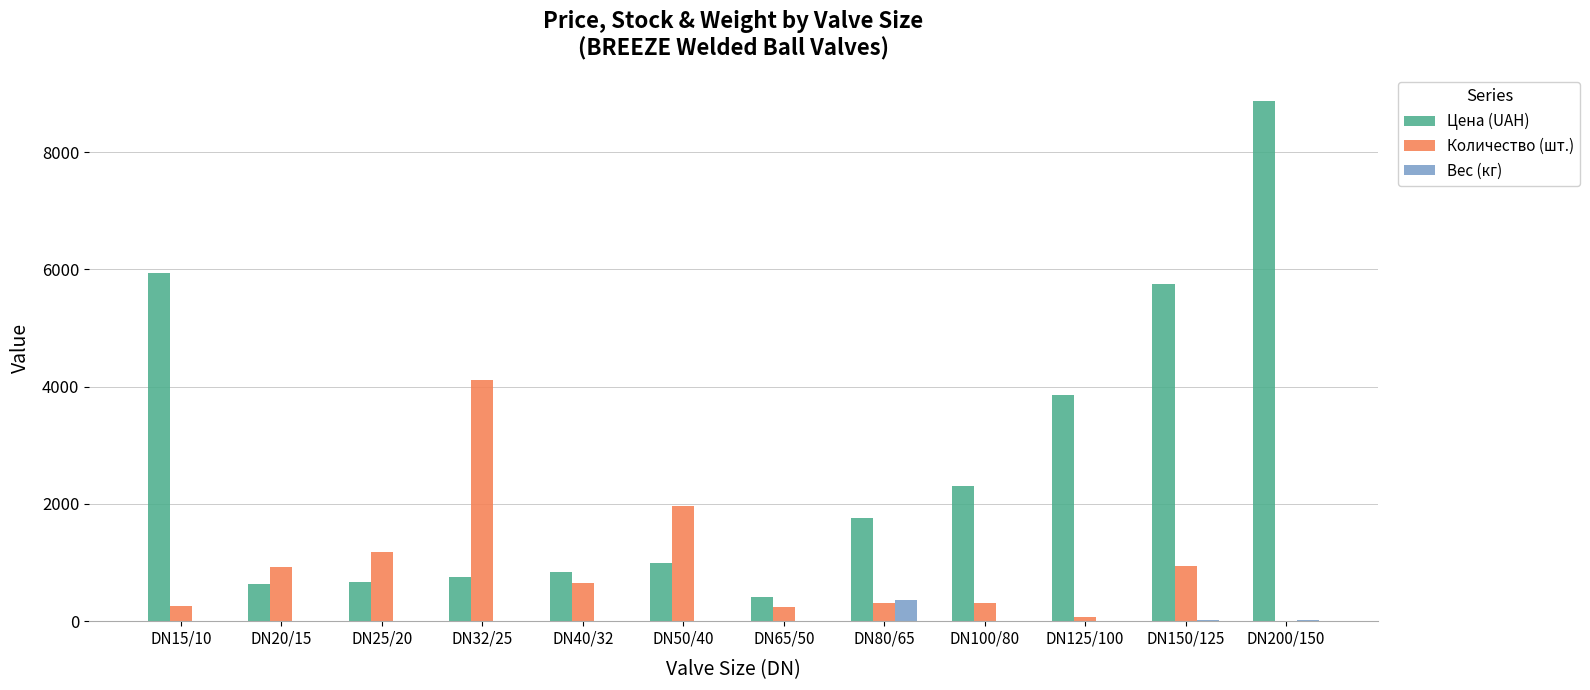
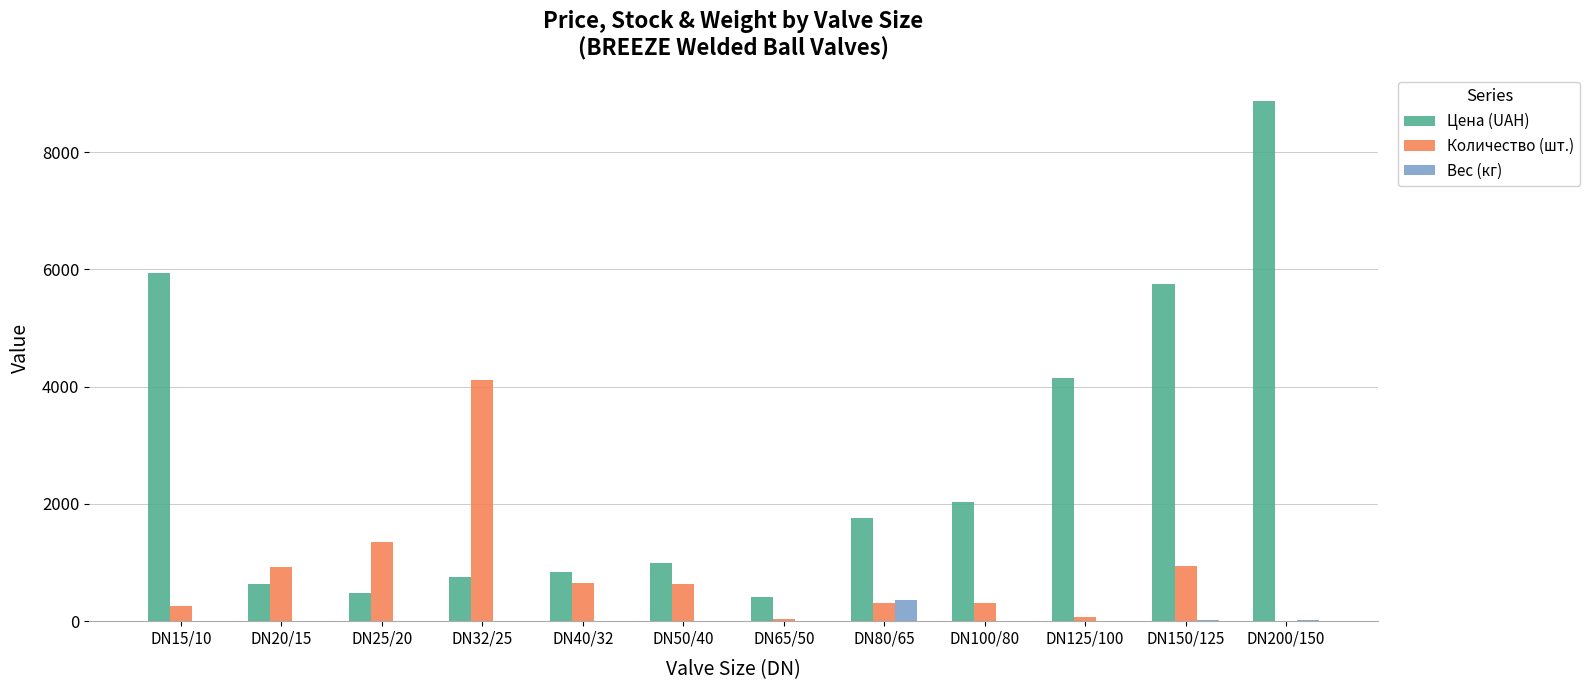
Цена (UAH), DN25/20: 700 -> 500
Количество (шт.), DN25/20: 1200 -> 1400
Количество (шт.), DN50/40: 2000 -> 600
Количество (шт.), DN65/50: 200 -> 0
Цена (UAH), DN100/80: 2300 -> 2000
Цена (UAH), DN125/100: 3900 -> 4100
